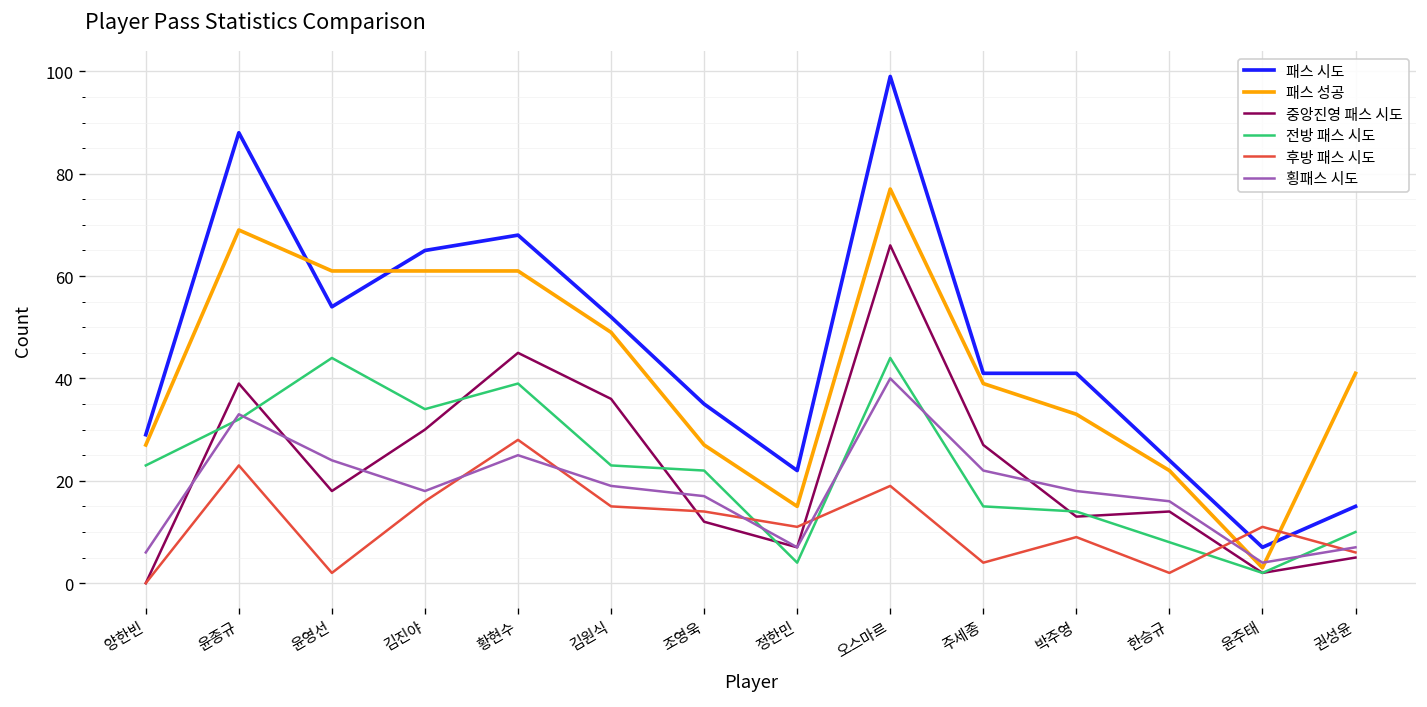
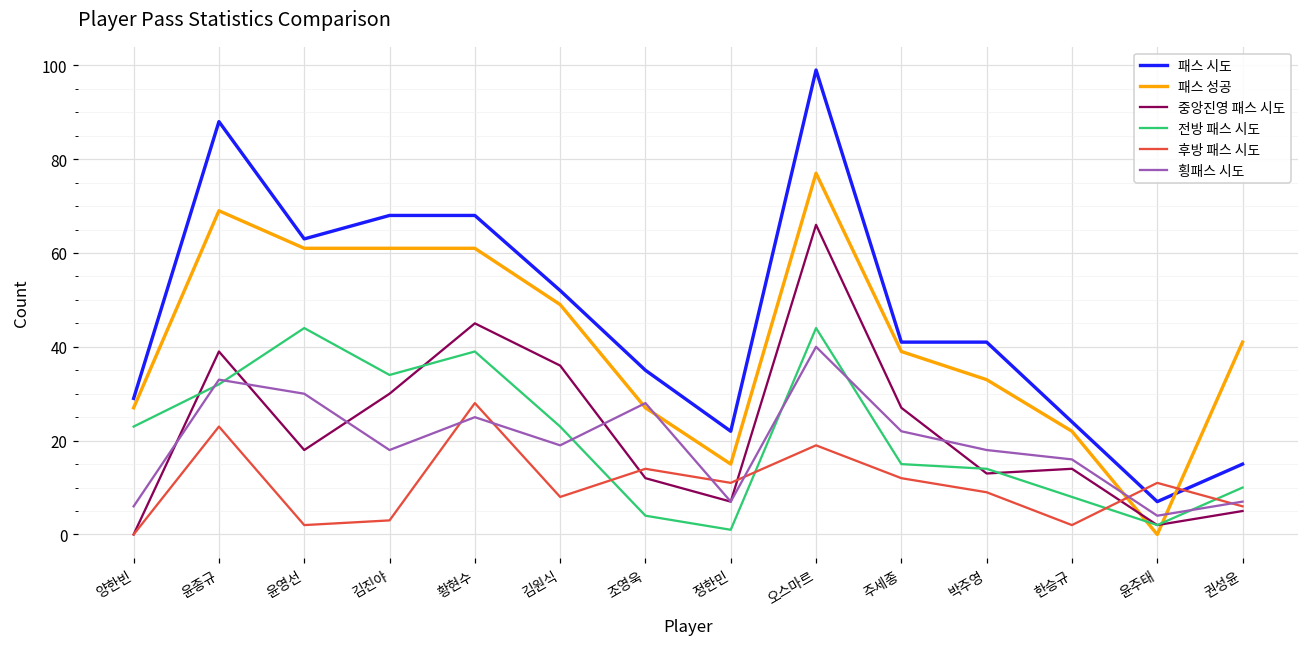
패스 시도, 윤영선: 54 -> 63
횡패스 시도, 윤영선: 24 -> 30
패스 시도, 김진야: 65 -> 68
후방 패스 시도, 김진야: 16 -> 3
후방 패스 시도, 김원식: 15 -> 8
전방 패스 시도, 조영욱: 22 -> 4
횡패스 시도, 조영욱: 17 -> 28
전방 패스 시도, 정한민: 4 -> 1
후방 패스 시도, 주세종: 4 -> 12
패스 성공, 윤주태: 3 -> 0
